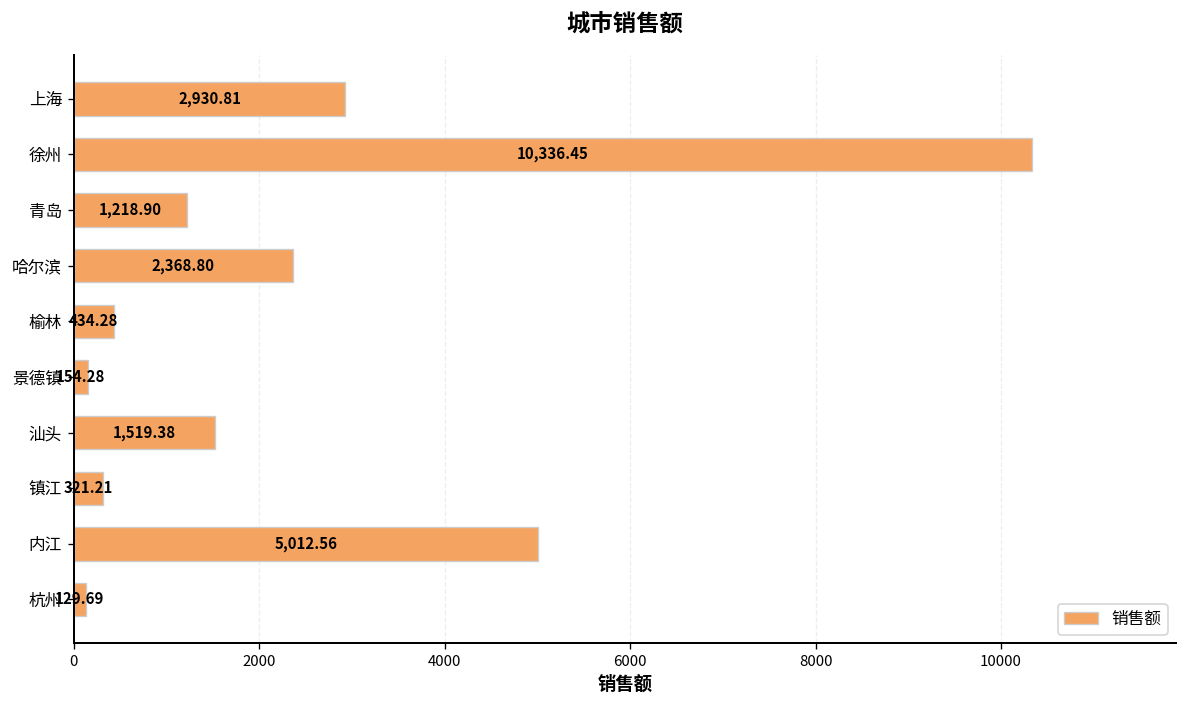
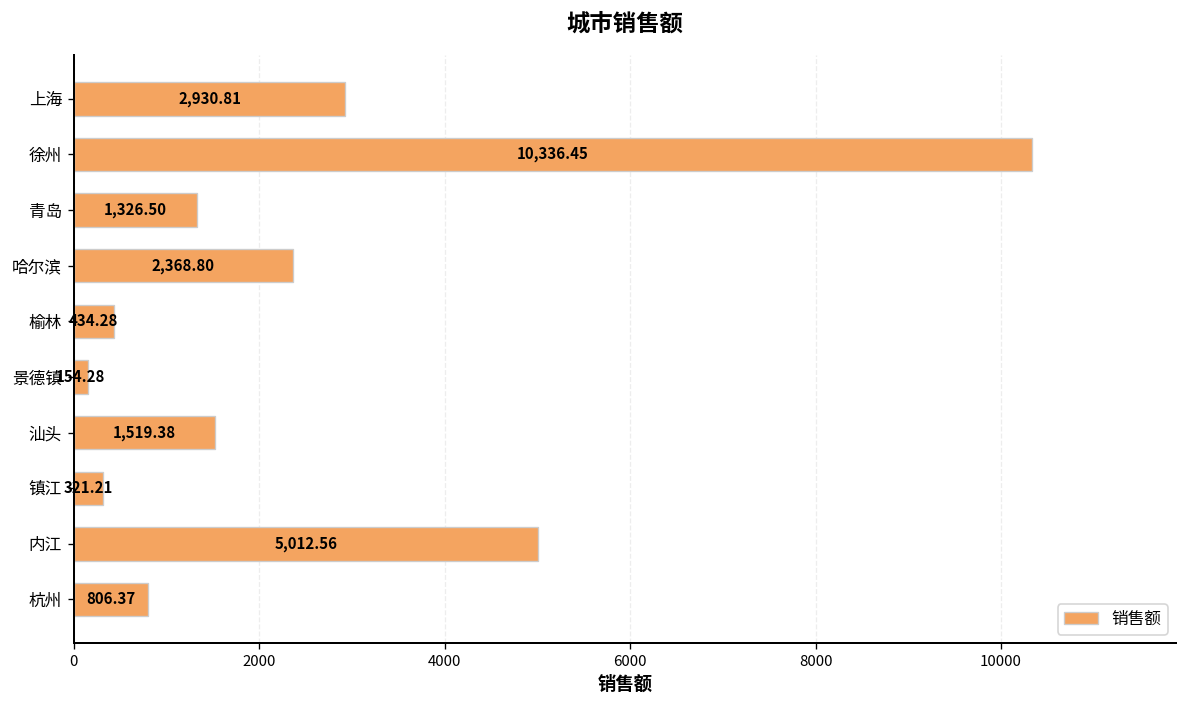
青岛: 1,218.90 -> 1,326.50
杭州: 129.69 -> 806.37
